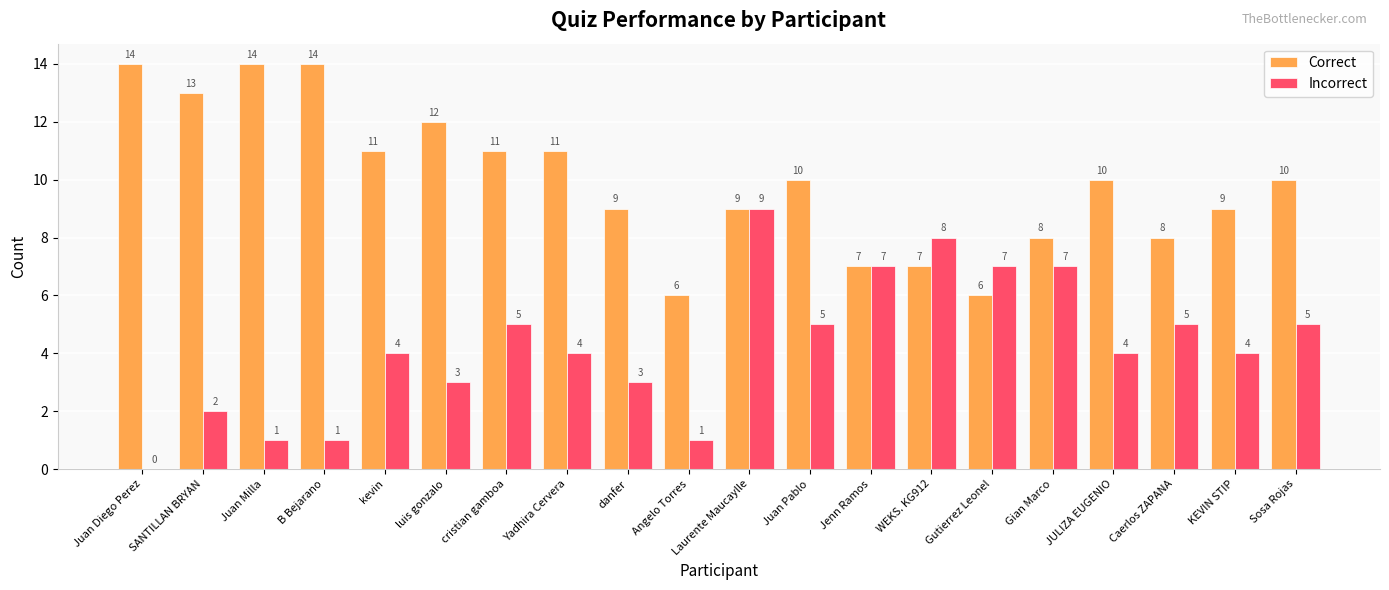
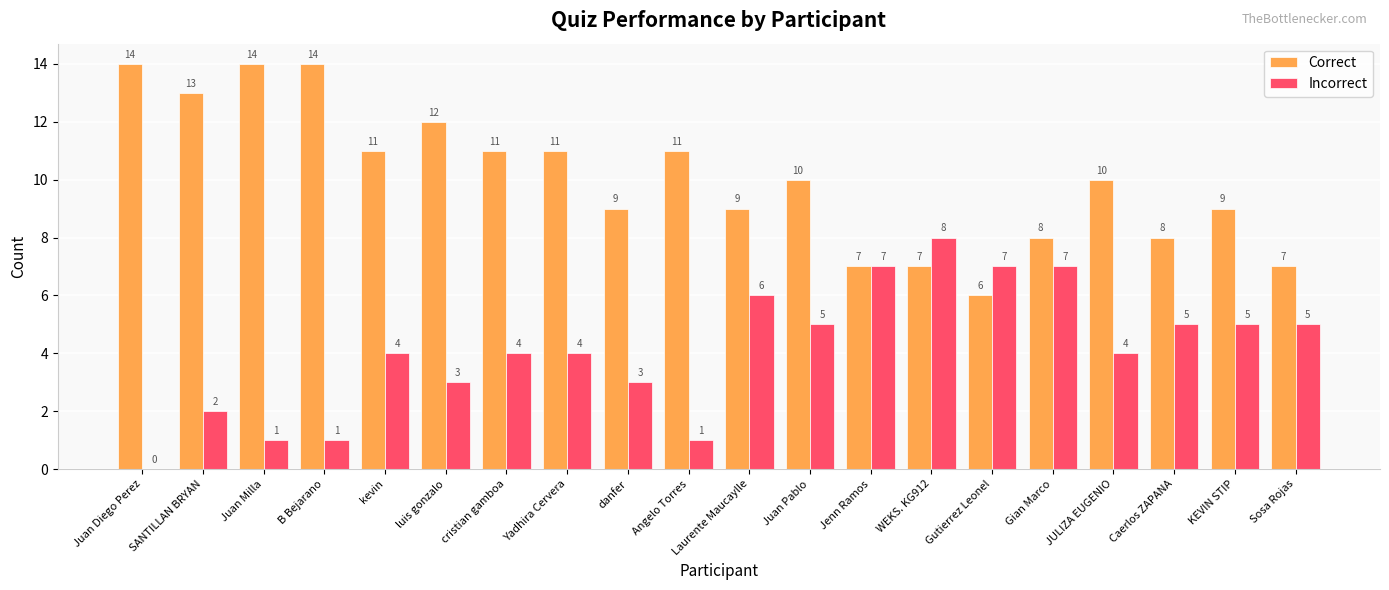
Incorrect, cristian gamboa: 5 -> 4
Correct, Angelo Torres: 6 -> 11
Incorrect, Laurente Maucaylle: 9 -> 6
Incorrect, KEVIN STIP: 4 -> 5
Correct, Sosa Rojas: 10 -> 7
